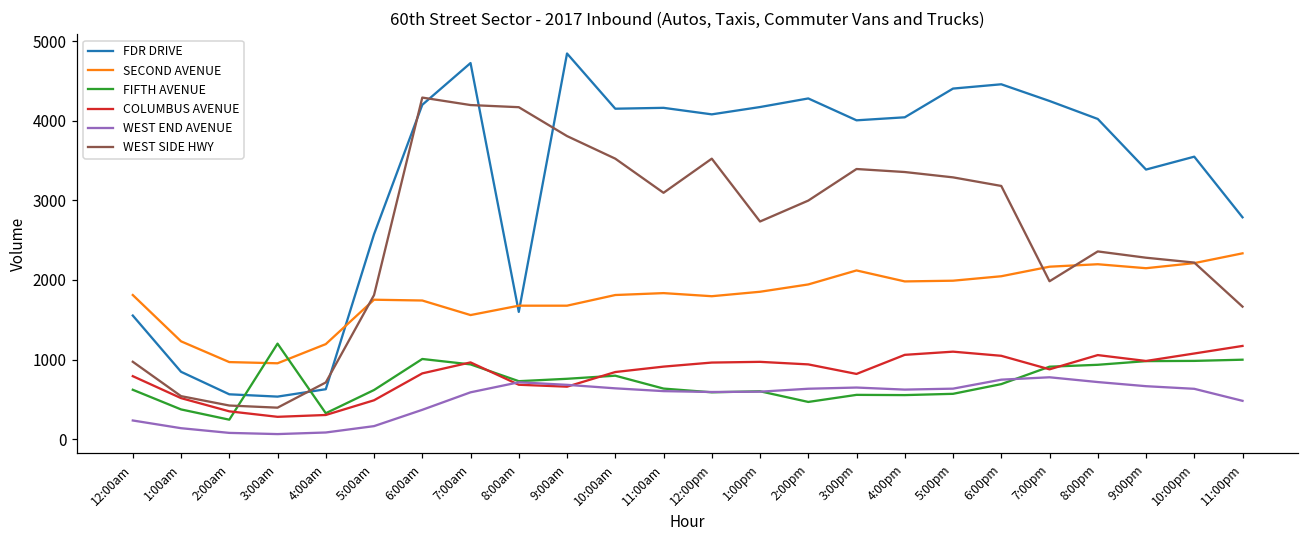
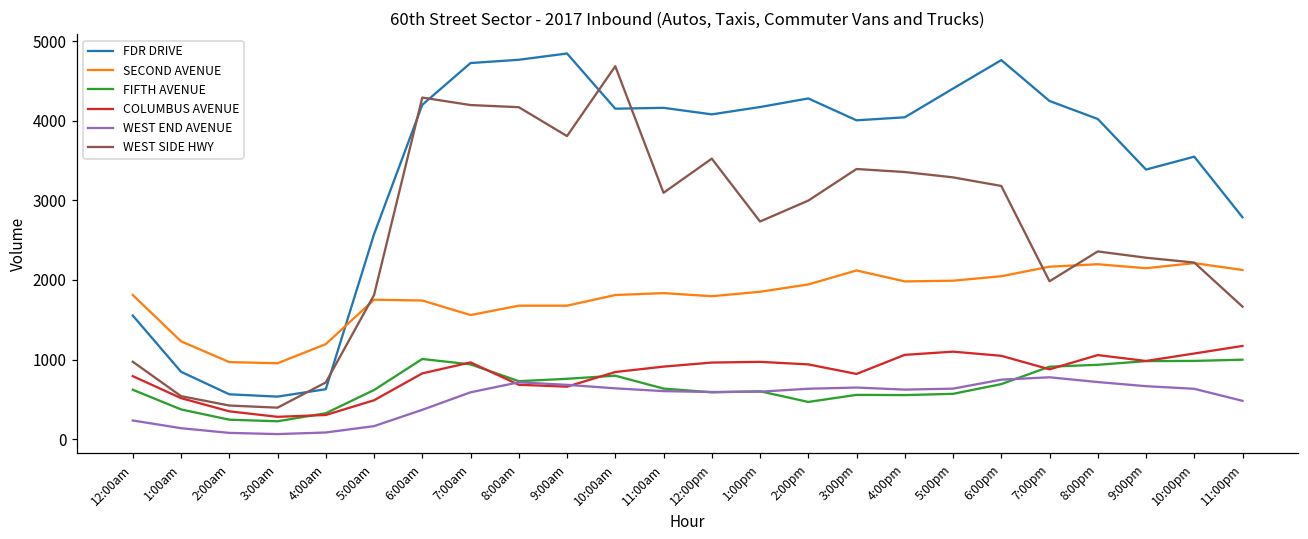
FIFTH AVENUE, 3:00am: 1200 -> 200
FDR DRIVE, 8:00am: 1600 -> 4800
WEST SIDE HWY, 10:00am: 3500 -> 4700
FDR DRIVE, 6:00pm: 4500 -> 4800
SECOND AVENUE, 11:00pm: 2300 -> 2100
